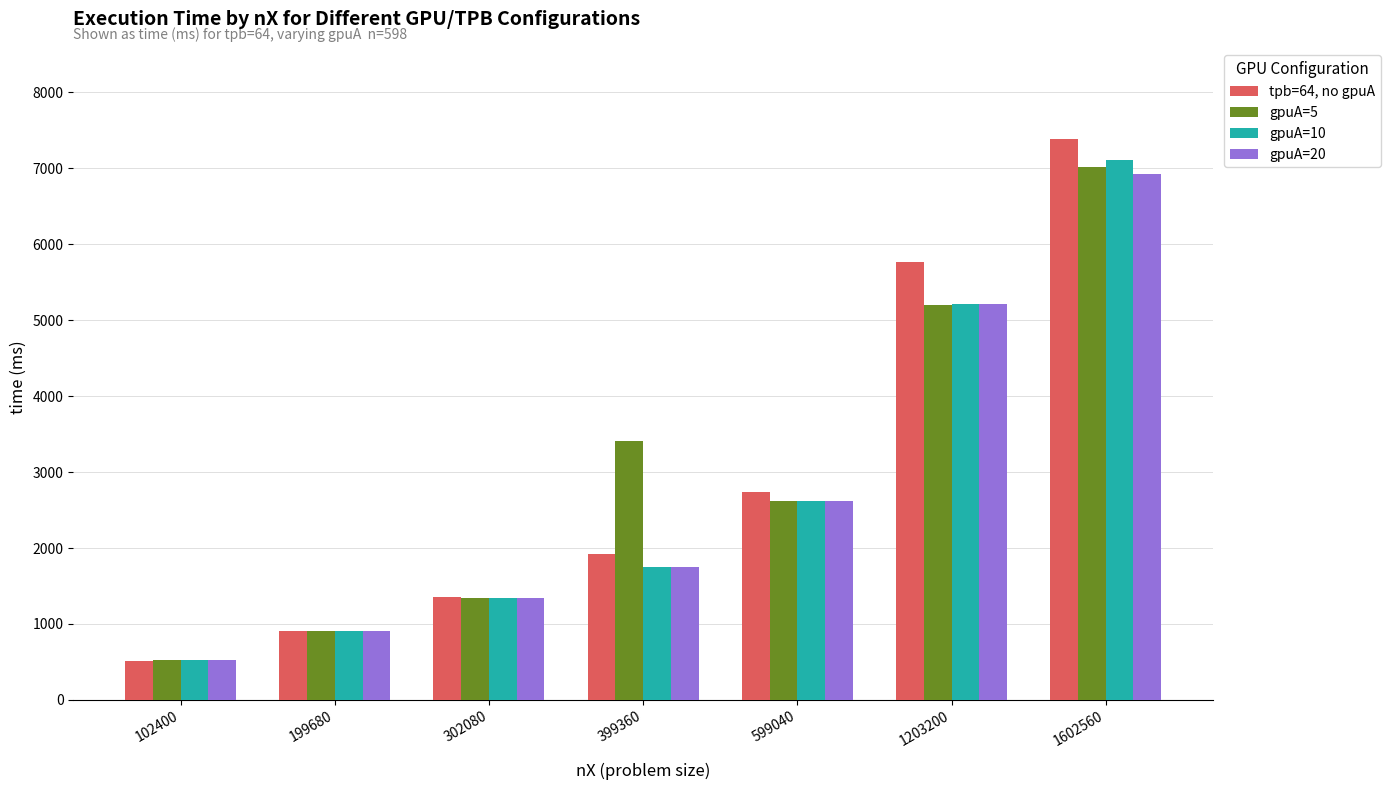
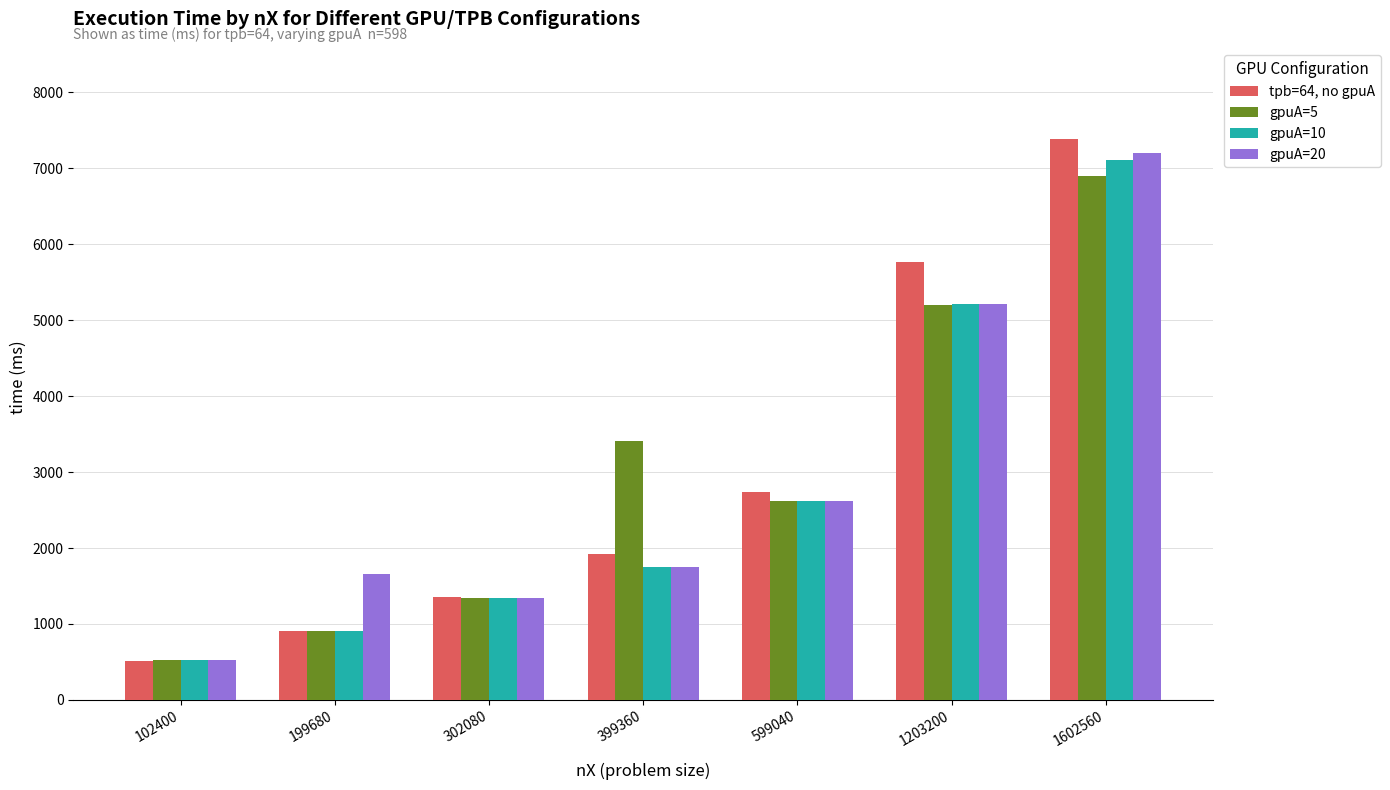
gpuA=20, 199680: 900 -> 1700
gpuA=5, 1602560: 7000 -> 6900
gpuA=20, 1602560: 6900 -> 7200
